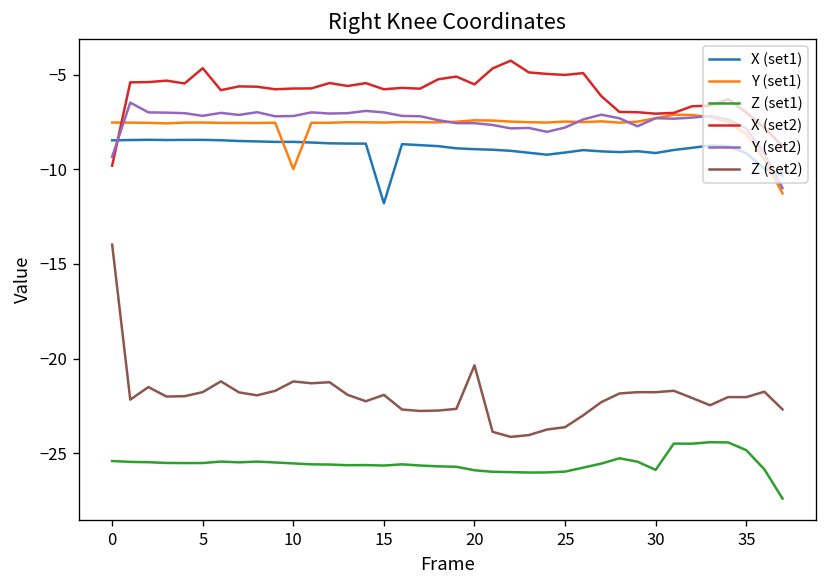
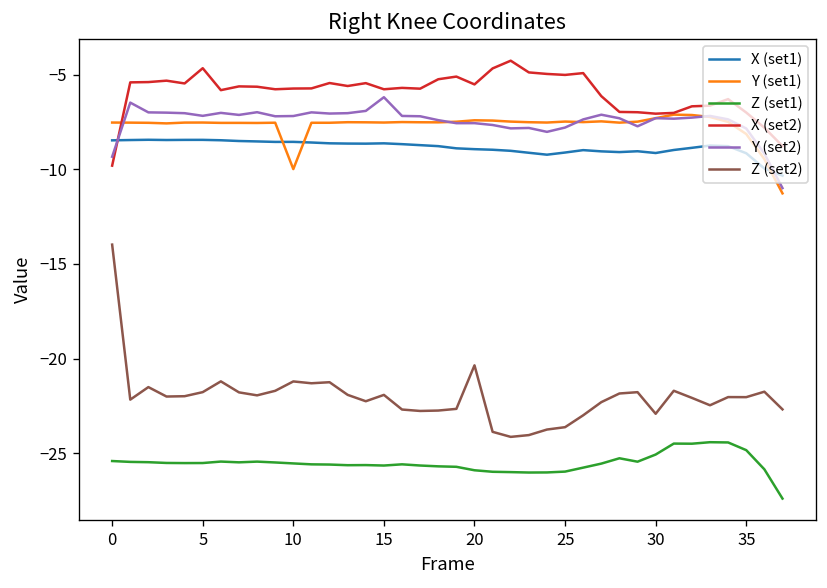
X (set1), 15: -11.8 -> -8.6
Y (set2), 15: -7.0 -> -6.2
Z (set1), 30: -25.9 -> -25.1
Z (set2), 30: -21.8 -> -22.9
